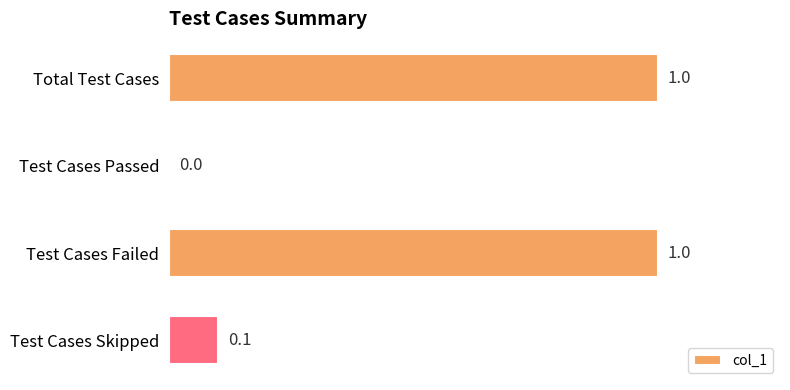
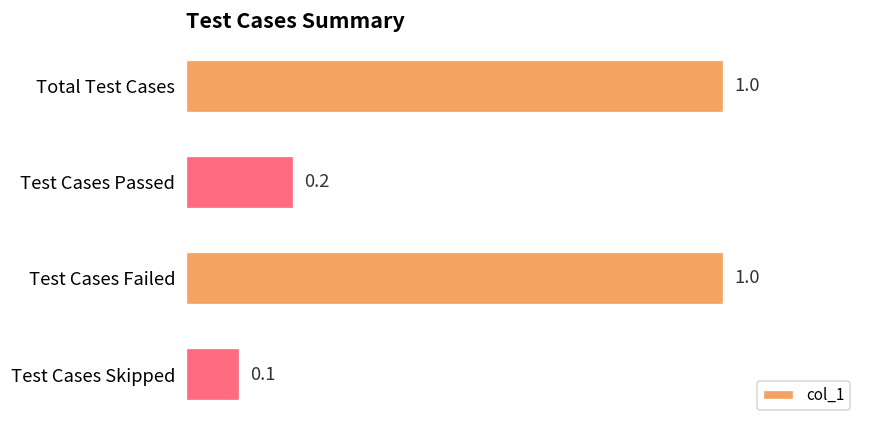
Test Cases Passed: 0.0 -> 0.2
